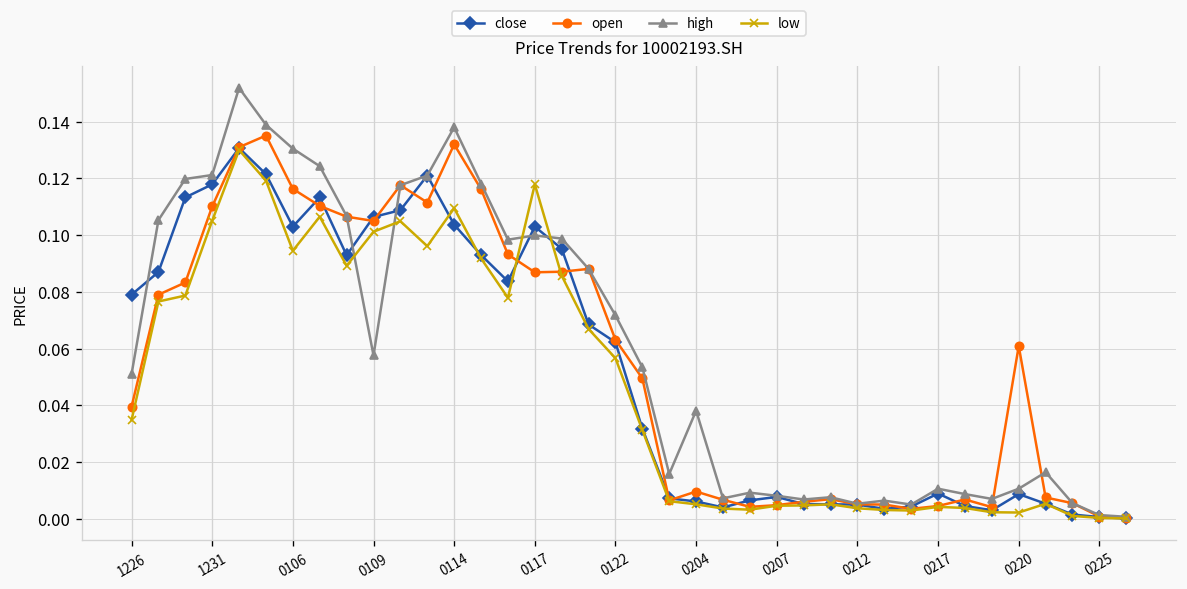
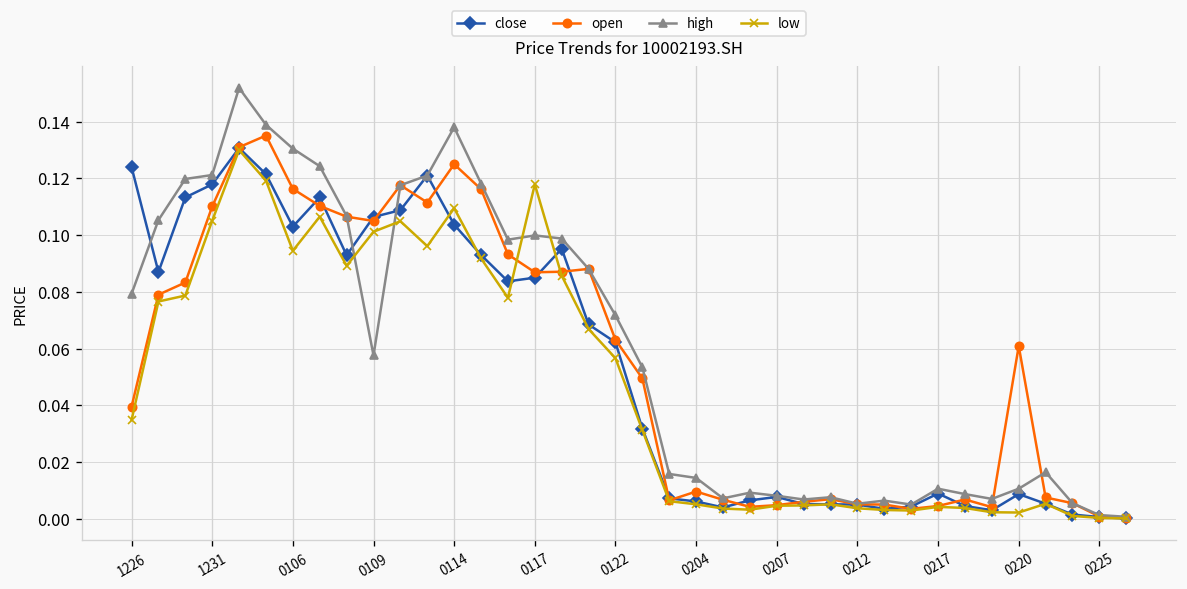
close, 1226: 0.079 -> 0.124
high, 1226: 0.051 -> 0.079
open, 0114: 0.132 -> 0.125
close, 0117: 0.103 -> 0.085
high, 0204: 0.038 -> 0.014
